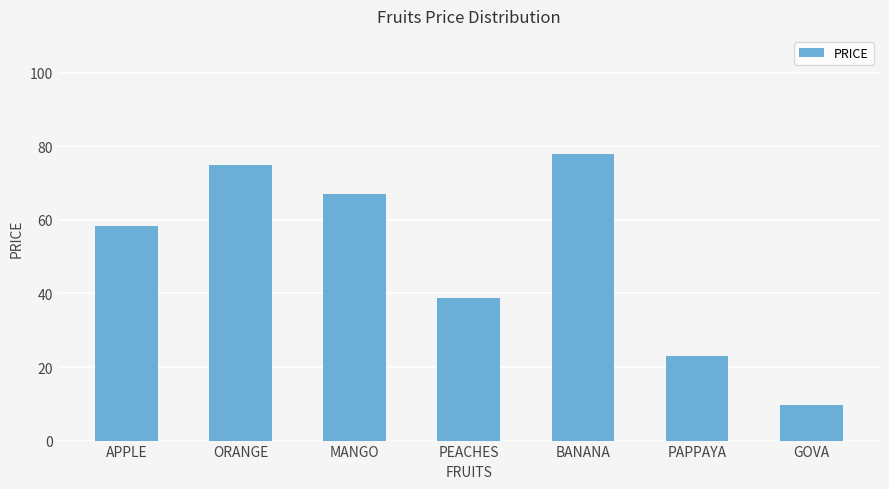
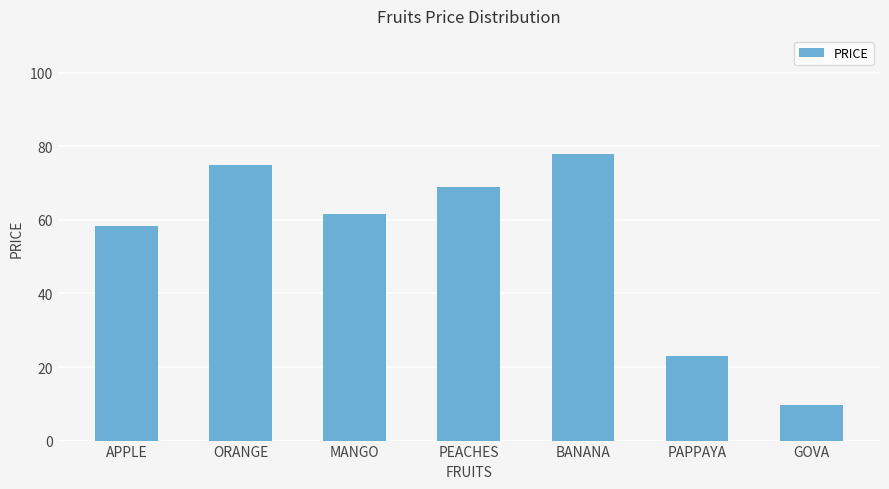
MANGO: 67 -> 62
PEACHES: 39 -> 69
